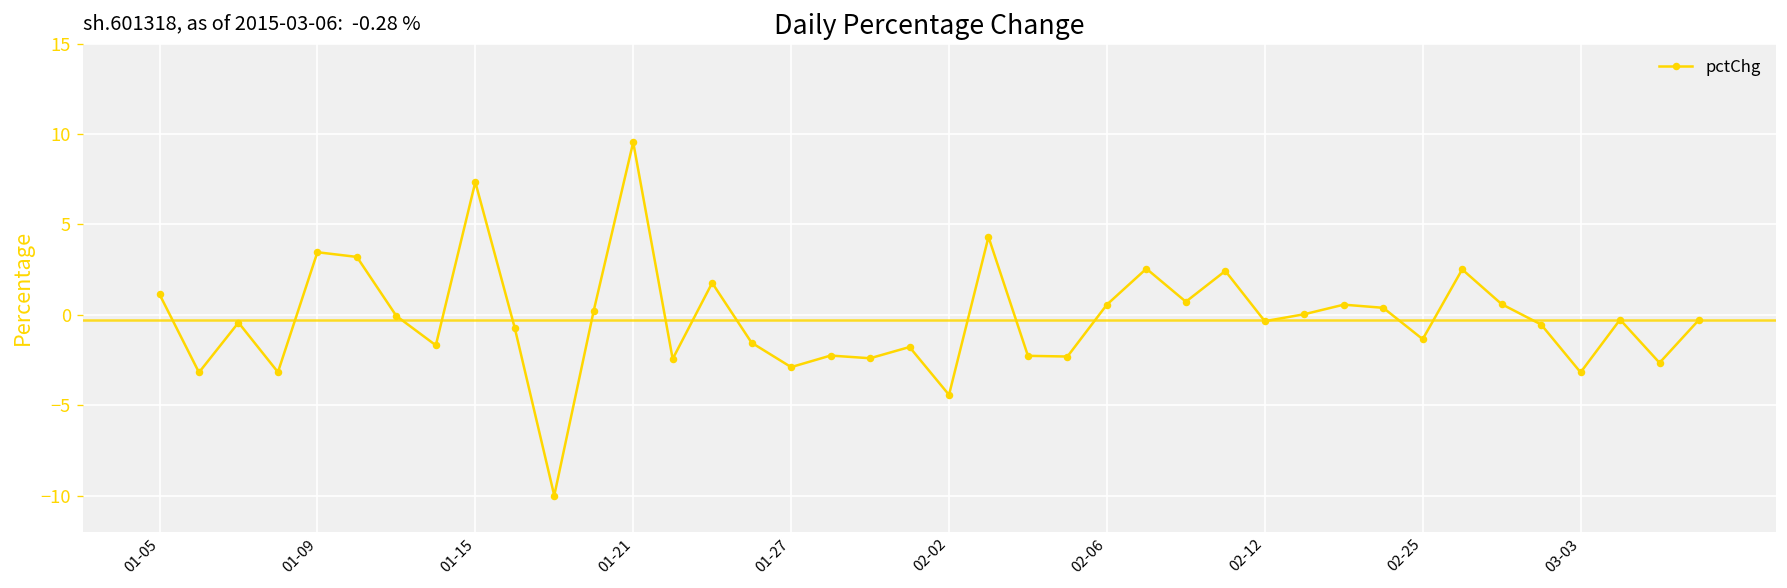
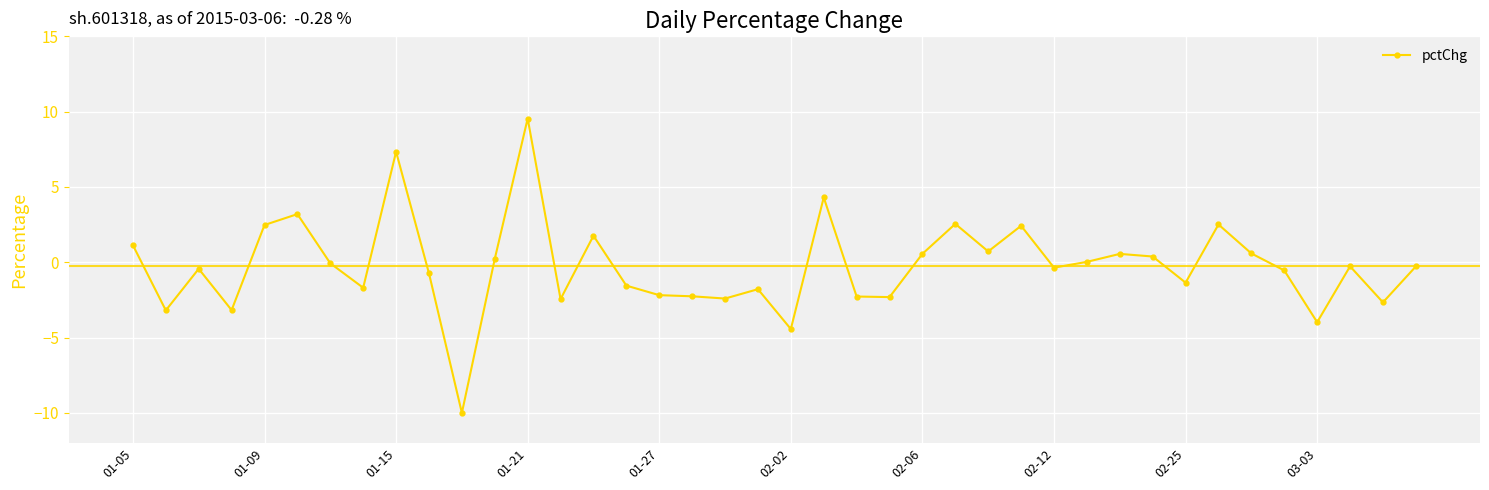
01-09: 3.5 -> 2.5
01-27: -2.9 -> -2.2
03-03: -3.2 -> -4.0
